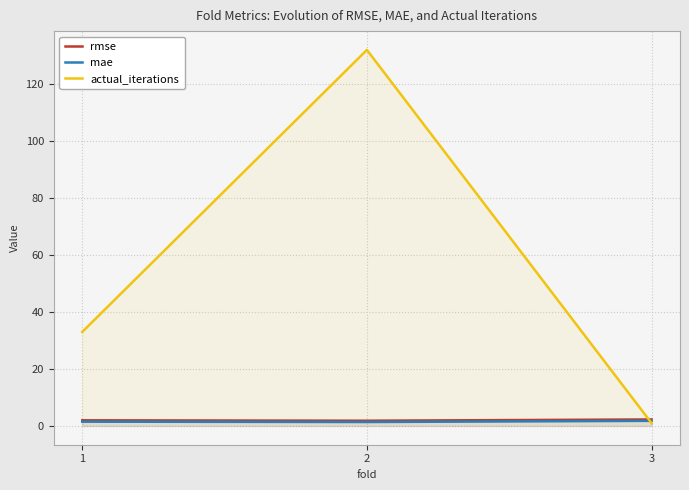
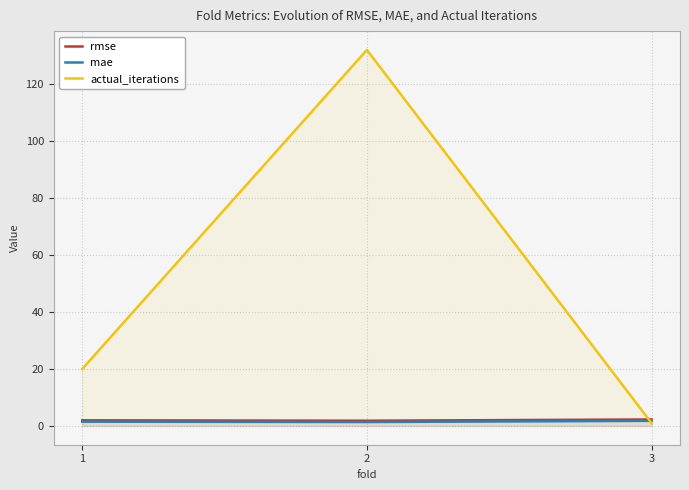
actual_iterations, 1: 33 -> 20
